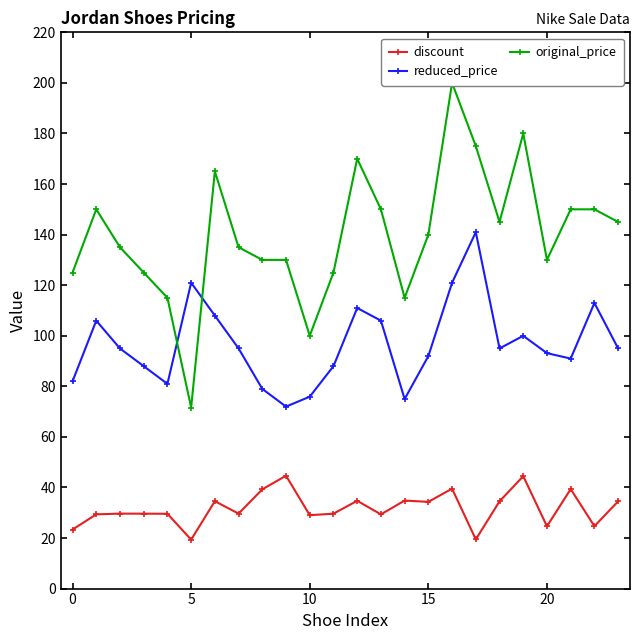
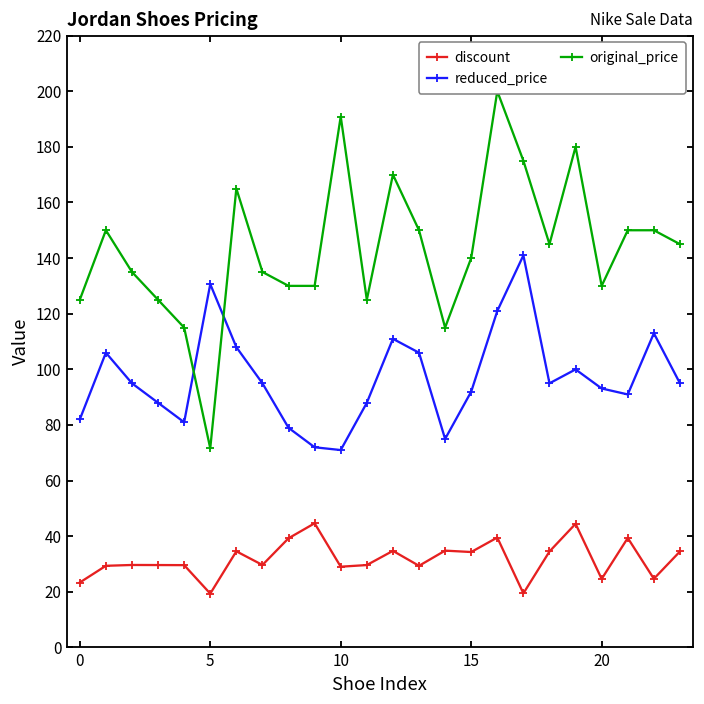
reduced_price, 5: 121 -> 131
reduced_price, 10: 76 -> 71
original_price, 10: 100 -> 191
